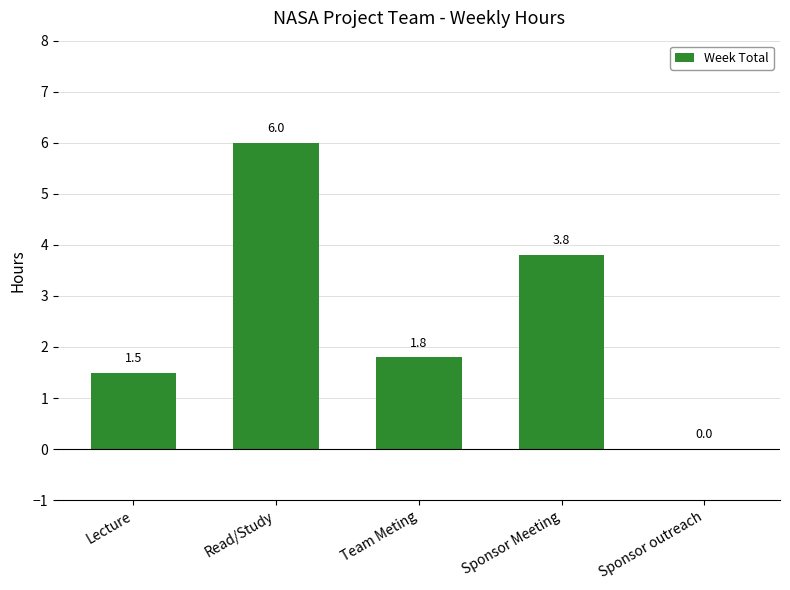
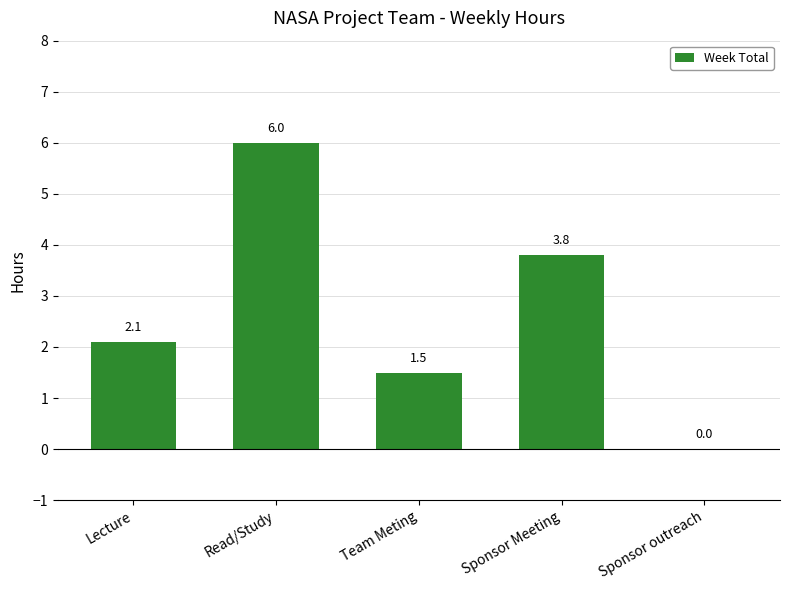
Lecture: 1.5 -> 2.1
Team Meting: 1.8 -> 1.5
